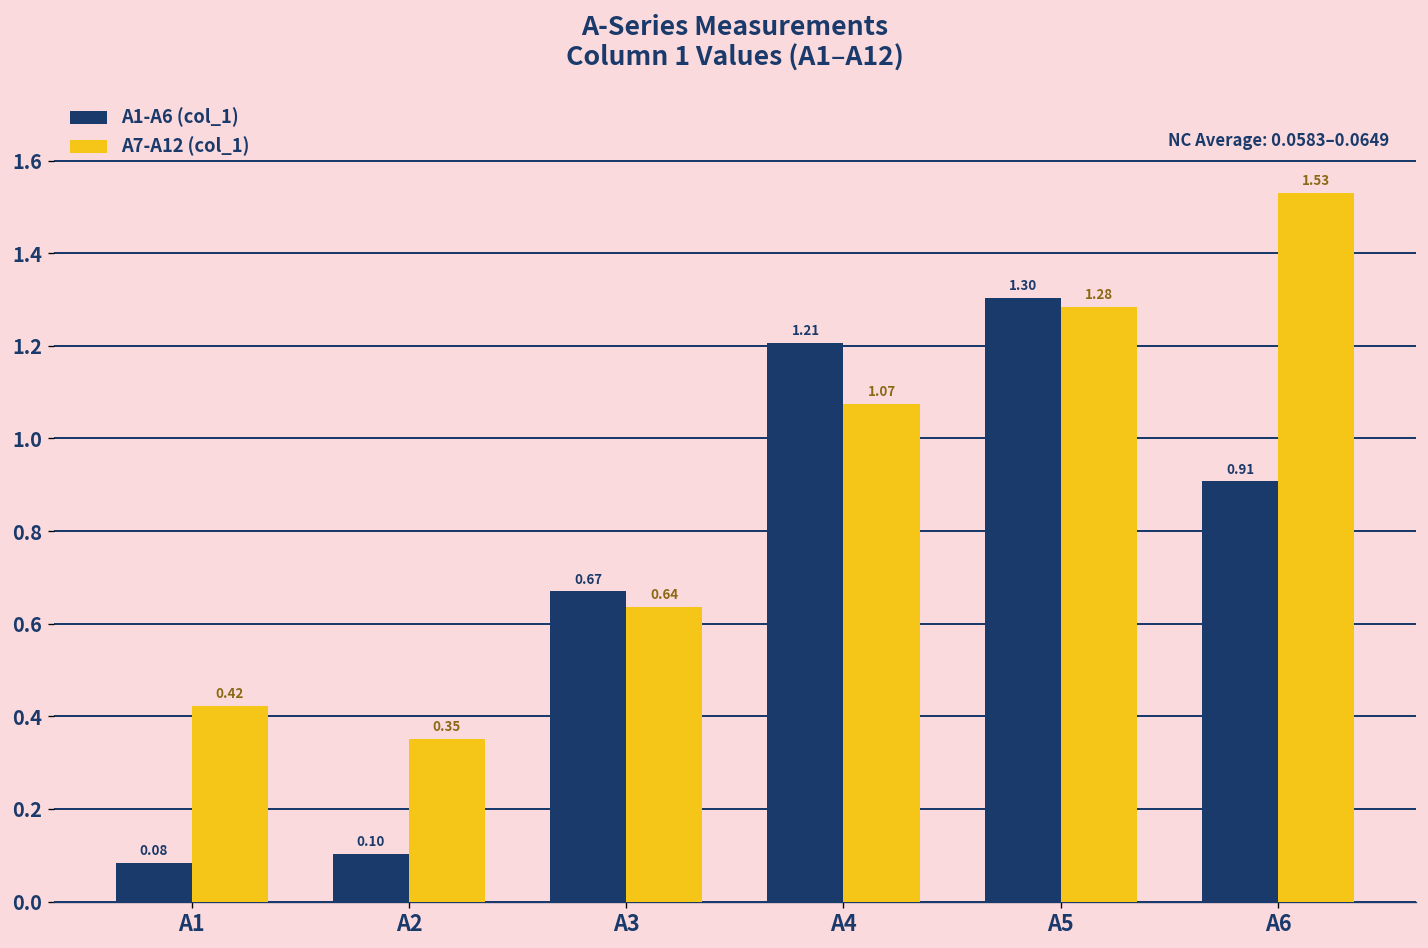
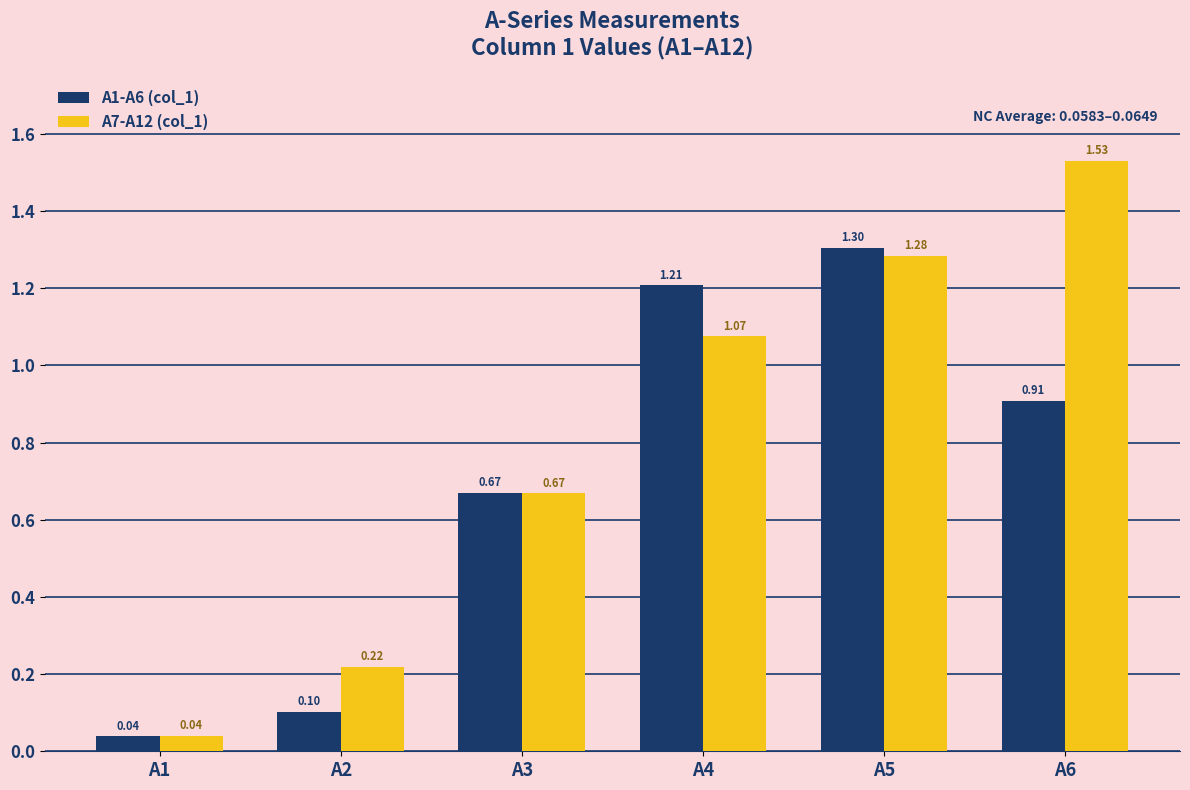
A1-A6 (col_1), A1: 0.08 -> 0.04
A7-A12 (col_1), A1: 0.42 -> 0.04
A7-A12 (col_1), A2: 0.35 -> 0.22
A7-A12 (col_1), A3: 0.64 -> 0.67
